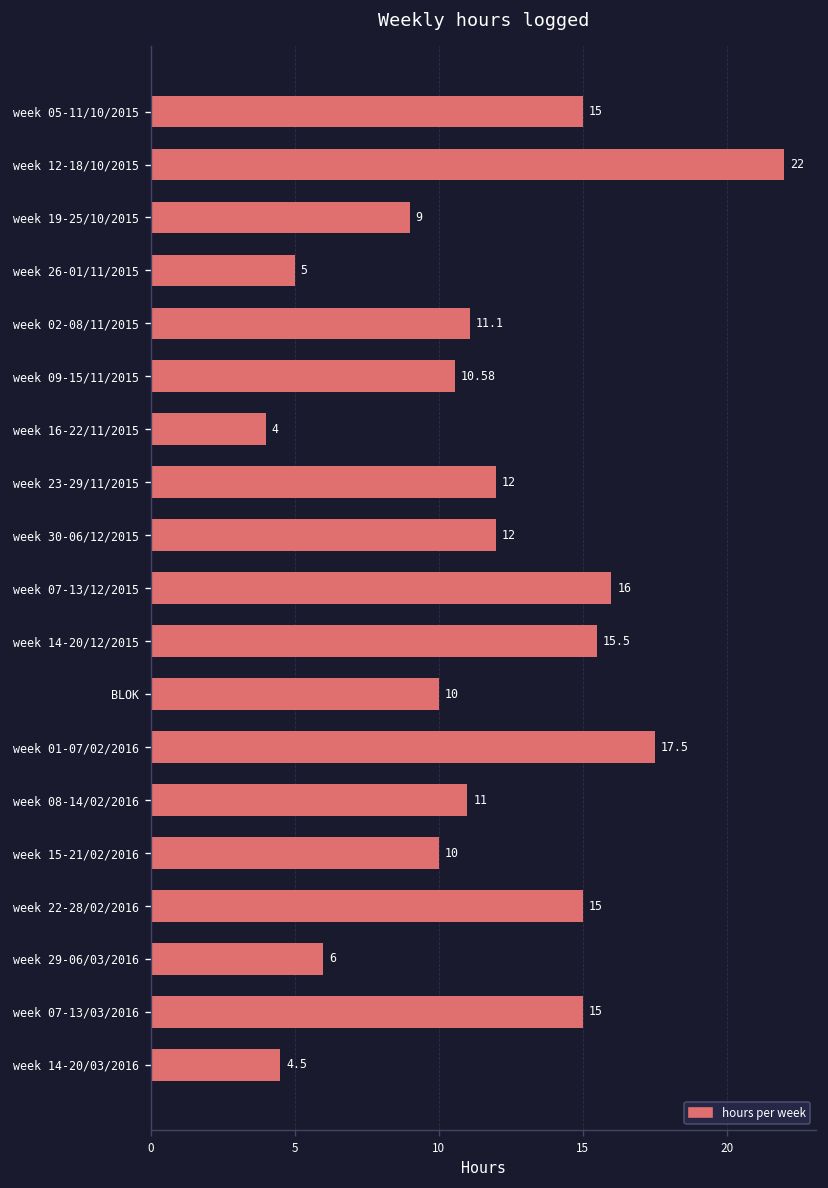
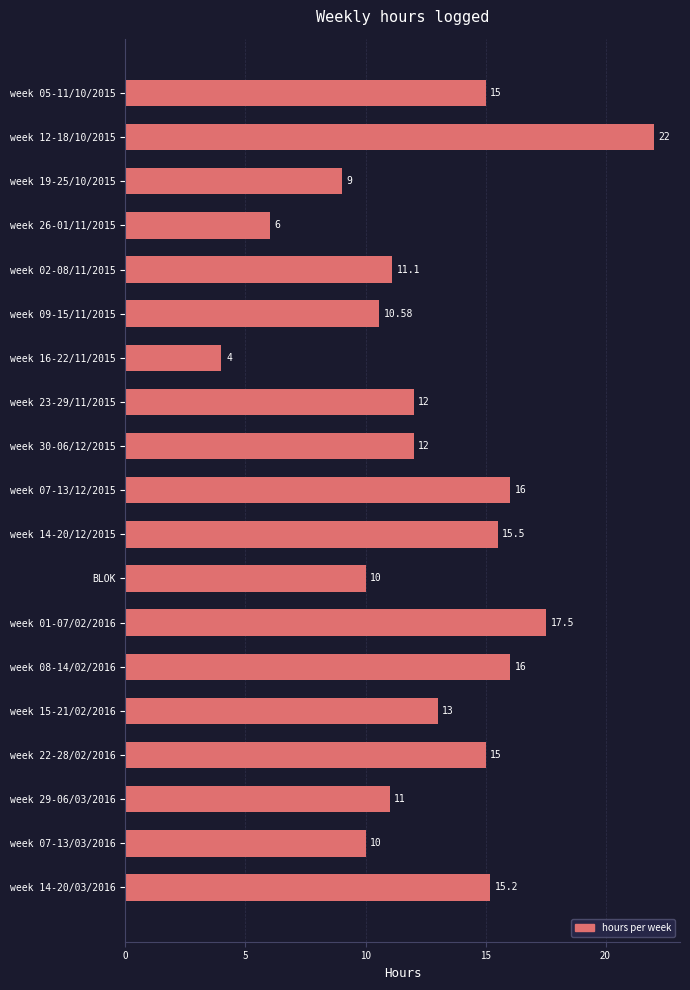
week 26-01/11/2015: 5 -> 6
week 08-14/02/2016: 11 -> 16
week 15-21/02/2016: 10 -> 13
week 29-06/03/2016: 6 -> 11
week 07-13/03/2016: 15 -> 10
week 14-20/03/2016: 4.5 -> 15.2
